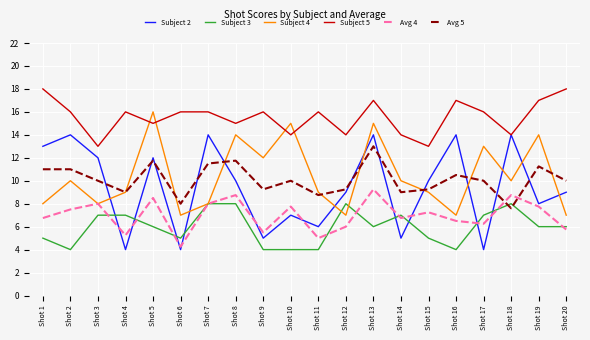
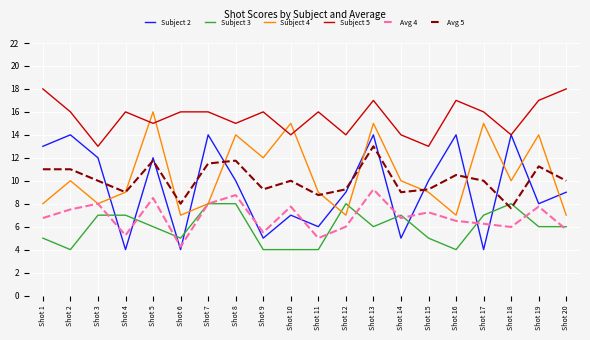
Subject 4, Shot 17: 13 -> 15
Avg 4, Shot 18: 8.8 -> 6.0
